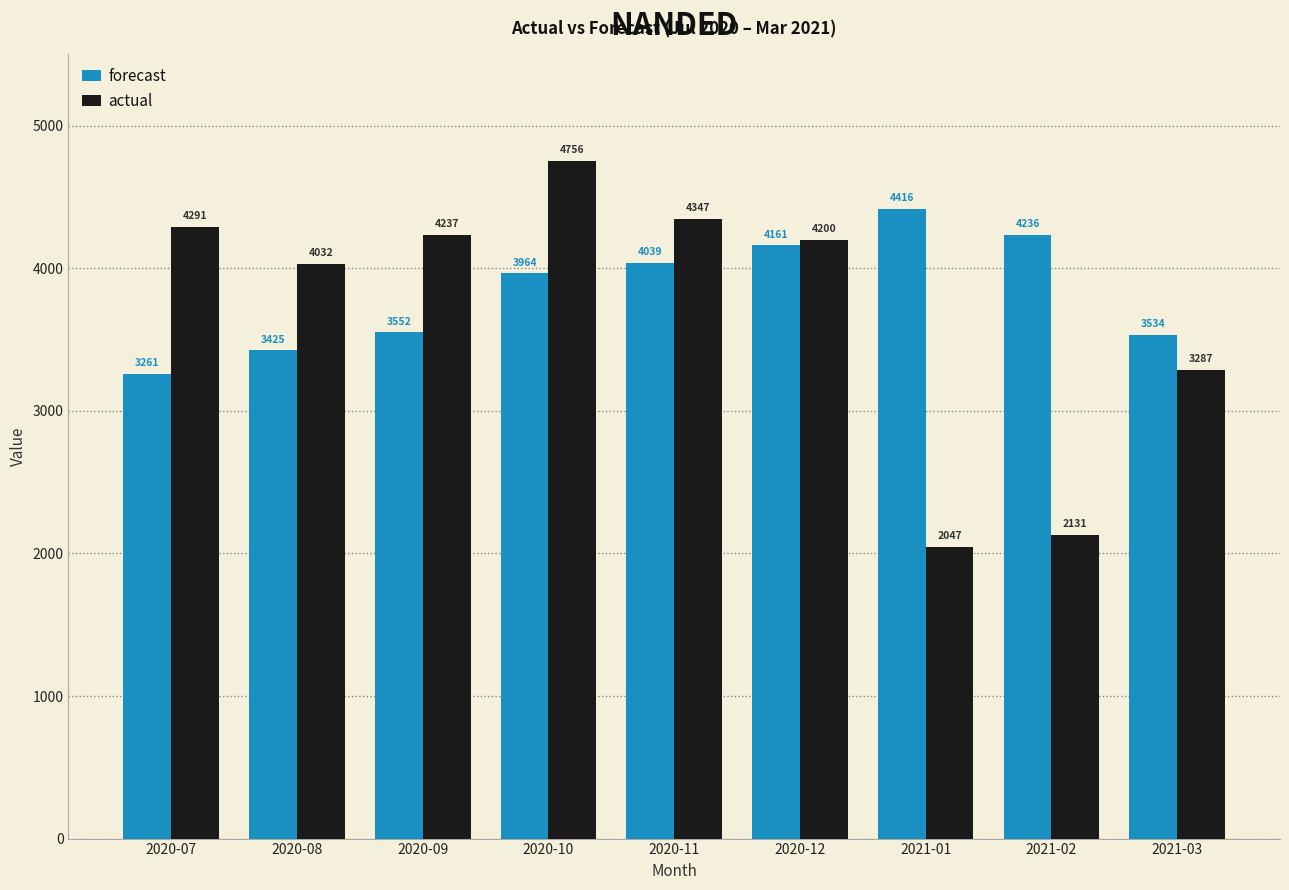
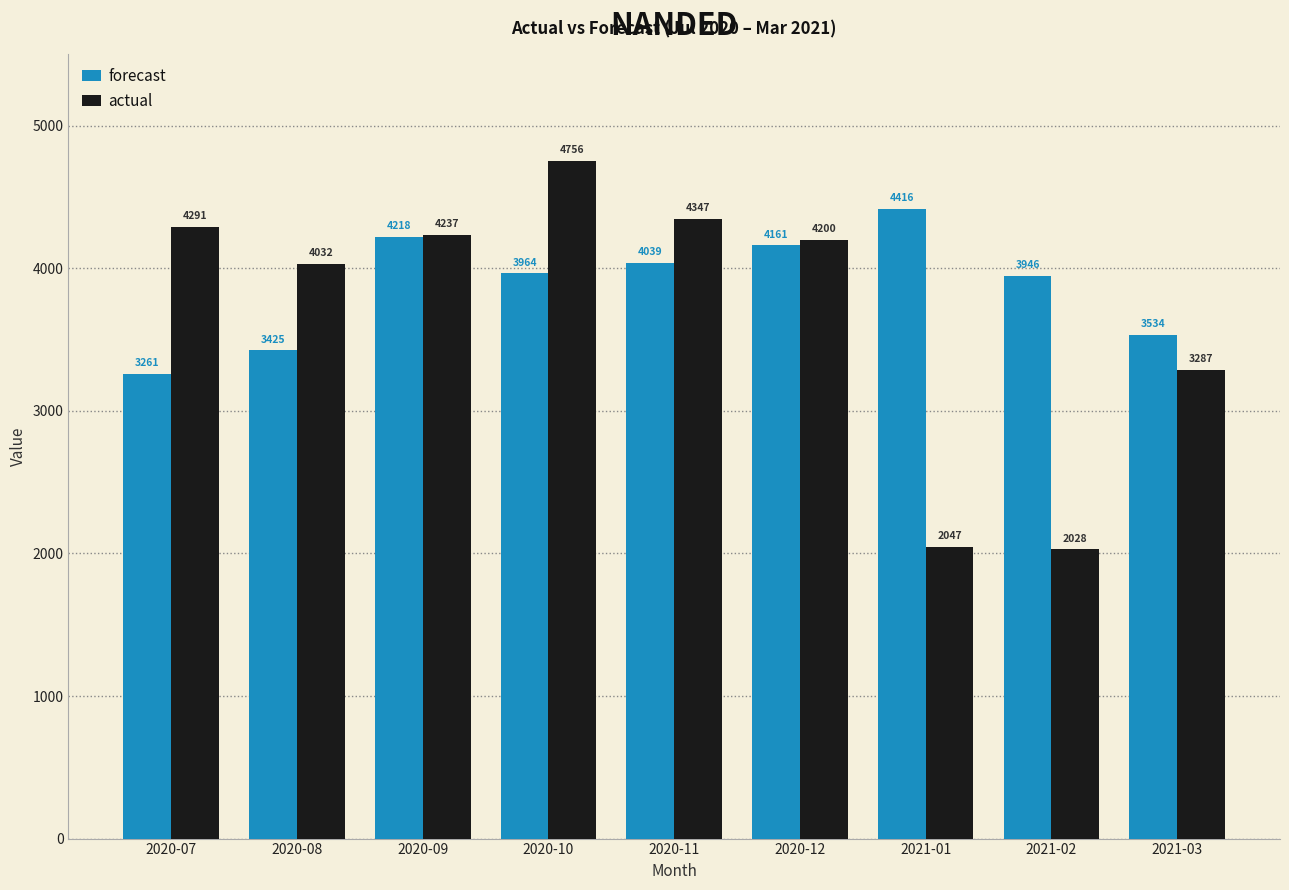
forecast, 2020-09: 3552 -> 4218
forecast, 2021-02: 4236 -> 3946
actual, 2021-02: 2131 -> 2028
